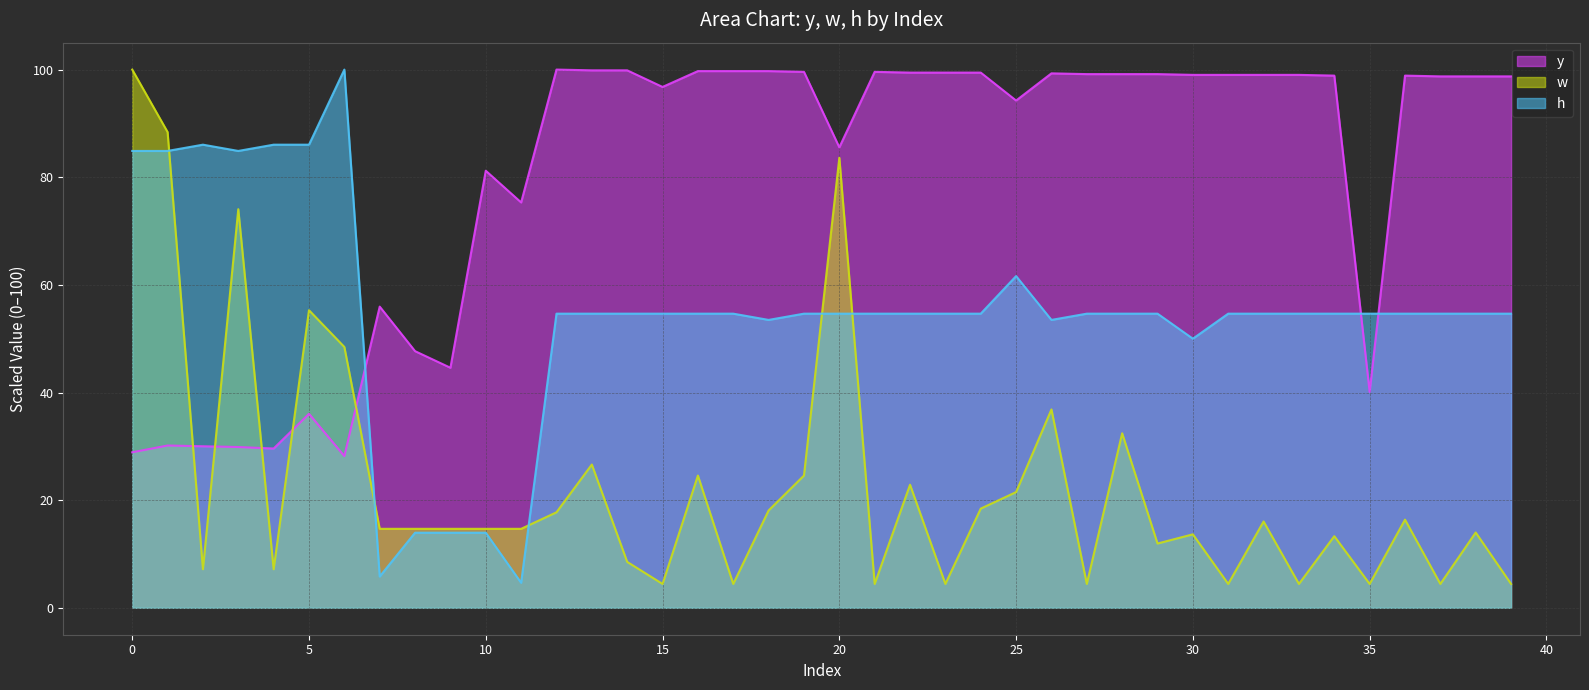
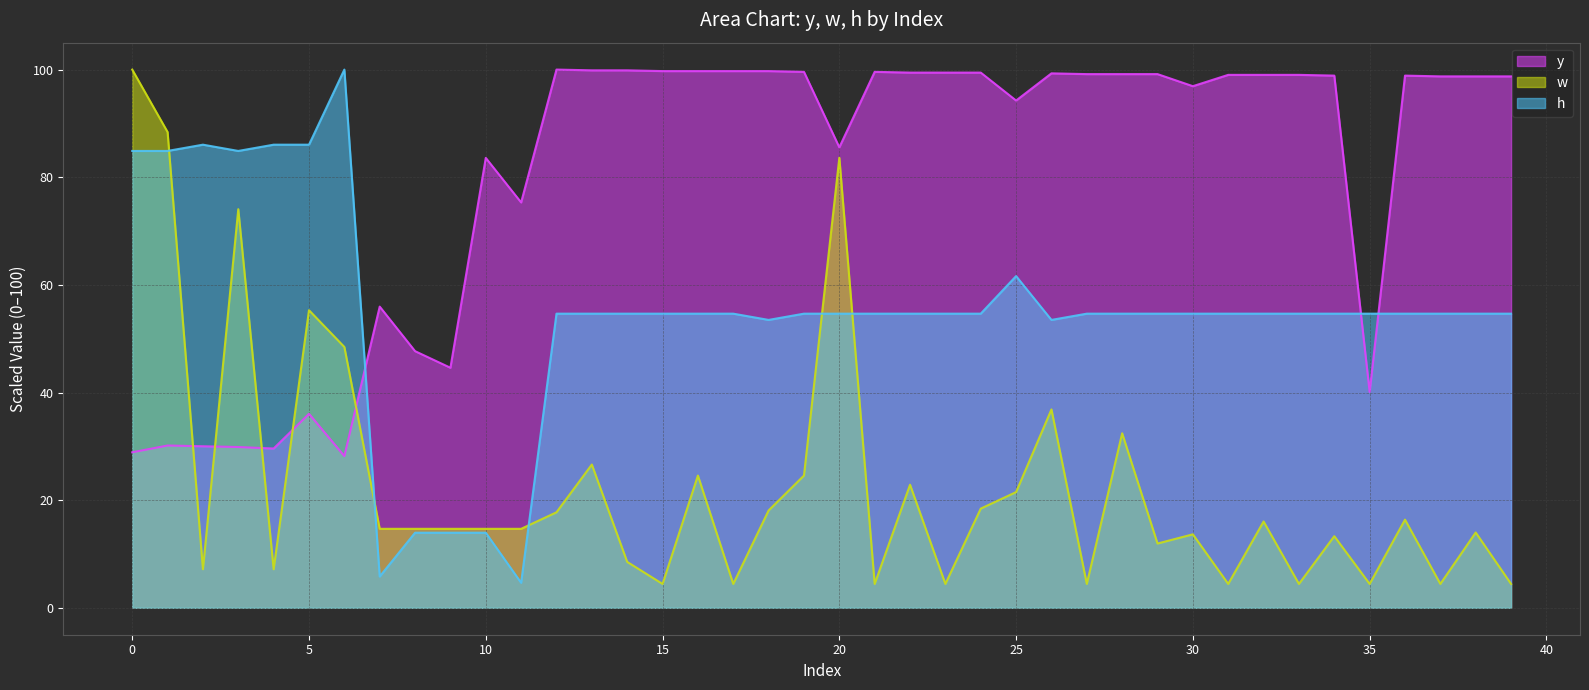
y, 10: 81 -> 84
y, 15: 97 -> 100
y, 30: 99 -> 97
h, 30: 50 -> 55
